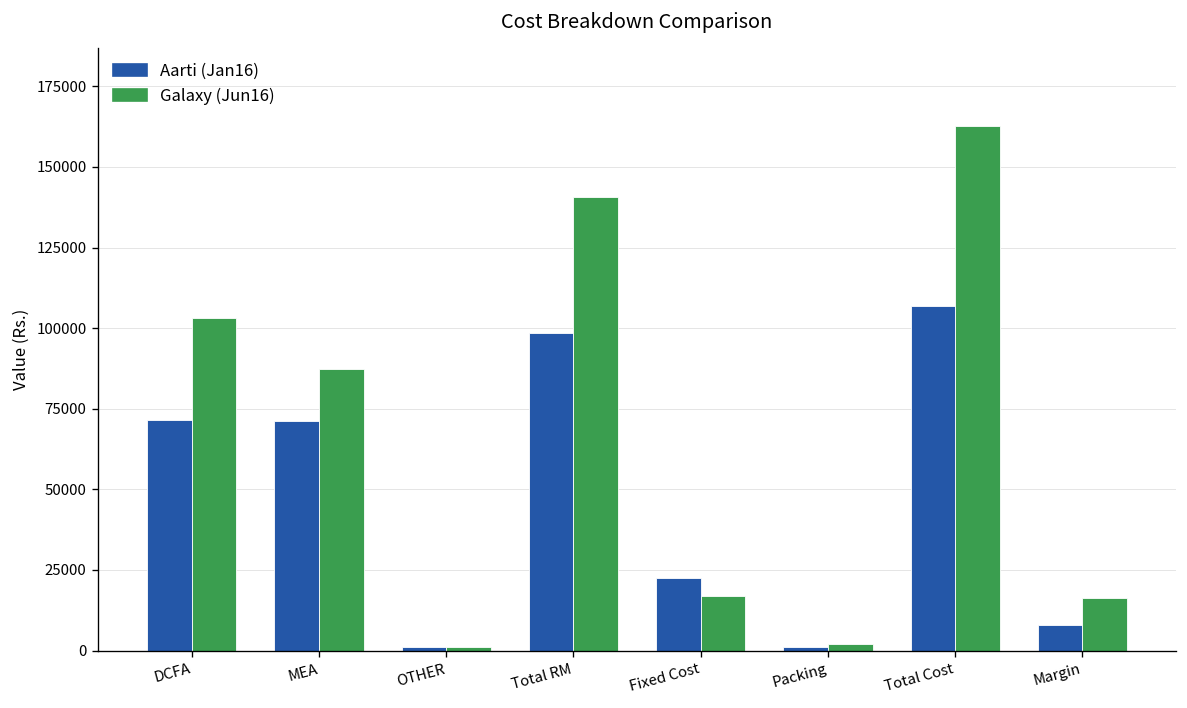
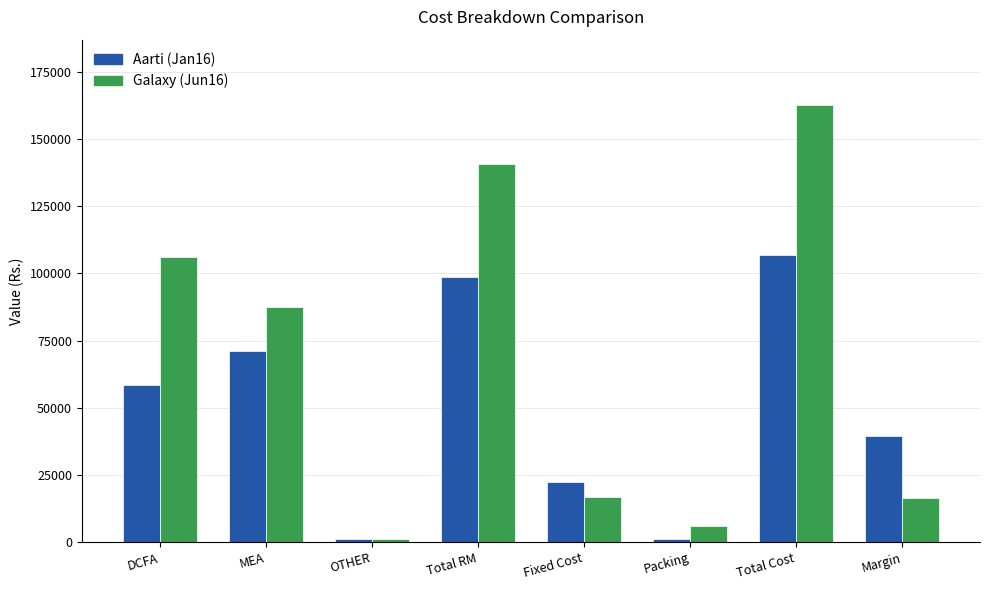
Aarti (Jan16), DCFA: 71000 -> 58000
Galaxy (Jun16), DCFA: 103000 -> 106000
Galaxy (Jun16), Packing: 2000 -> 6000
Aarti (Jan16), Margin: 8000 -> 40000
